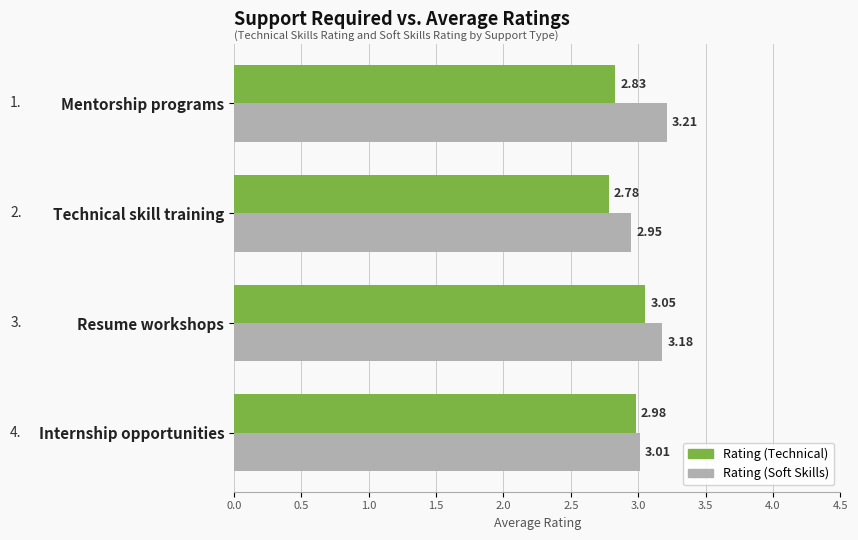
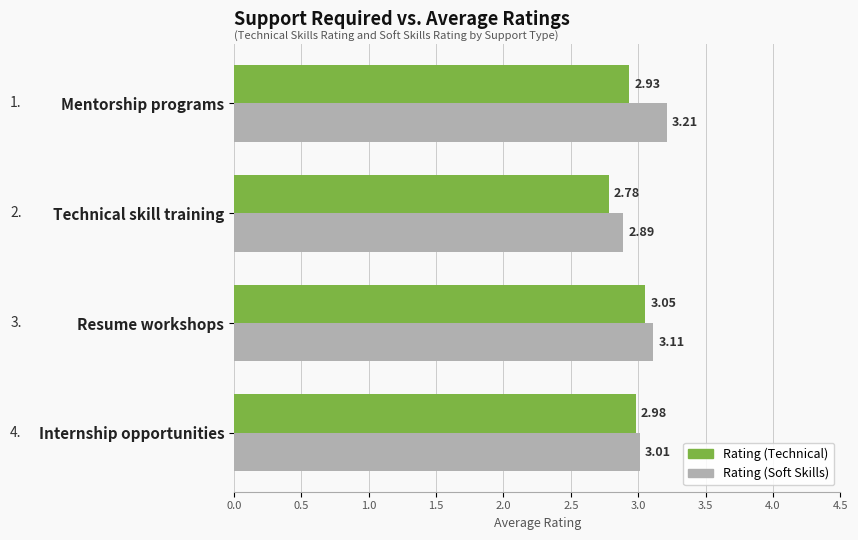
Rating (Technical), Mentorship programs: 2.83 -> 2.93
Rating (Soft Skills), Technical skill training: 2.95 -> 2.89
Rating (Soft Skills), Resume workshops: 3.18 -> 3.11
